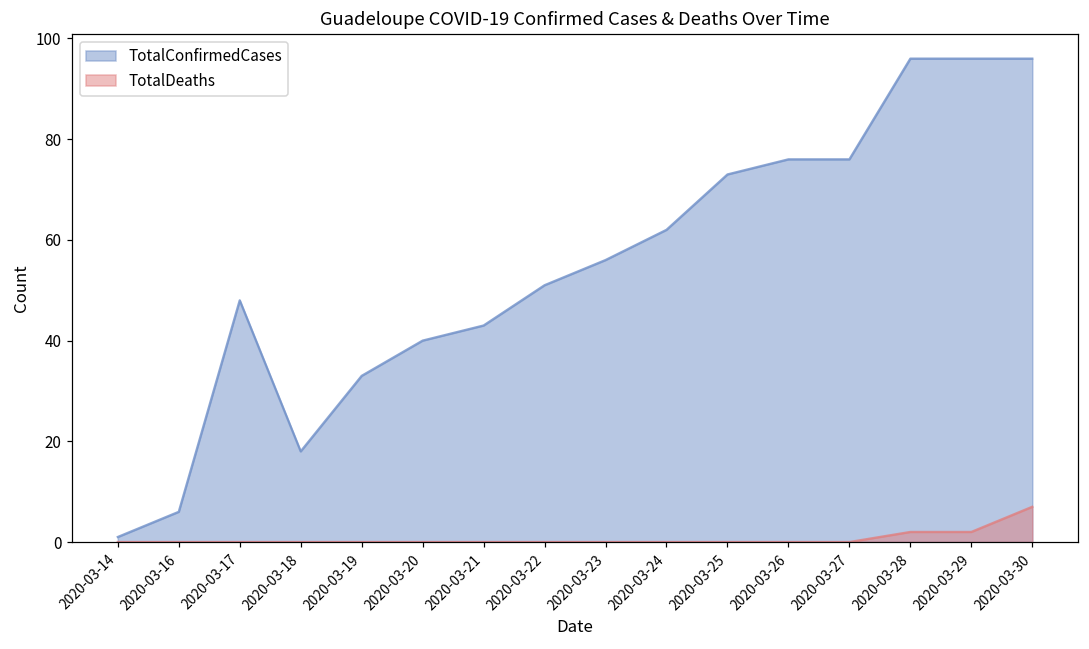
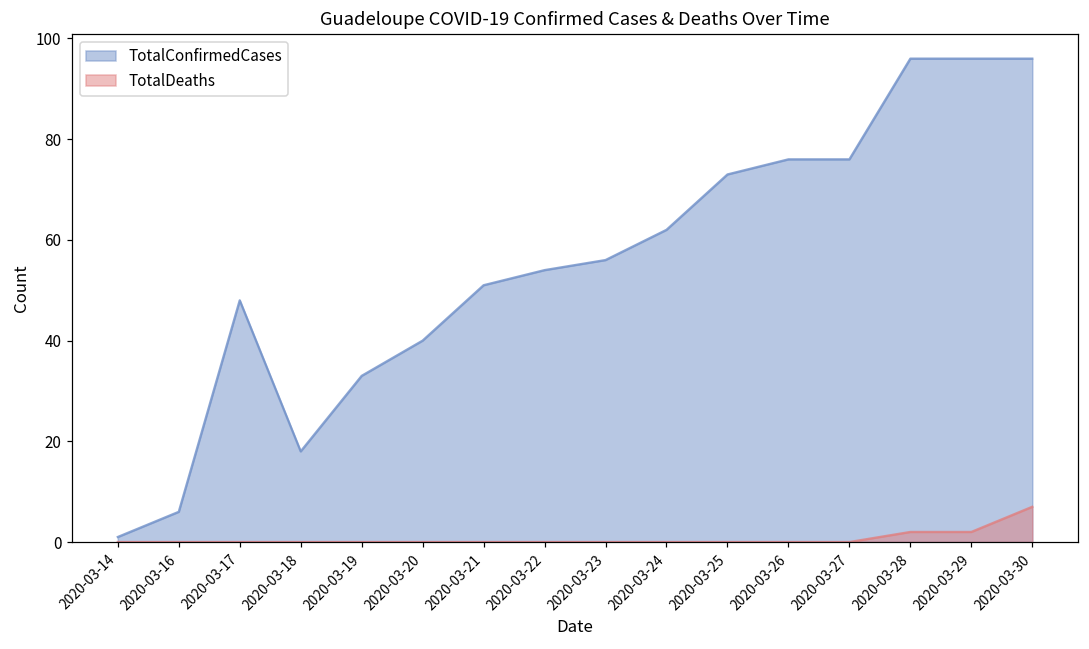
TotalConfirmedCases, 2020-03-21: 43 -> 51
TotalConfirmedCases, 2020-03-22: 51 -> 54
